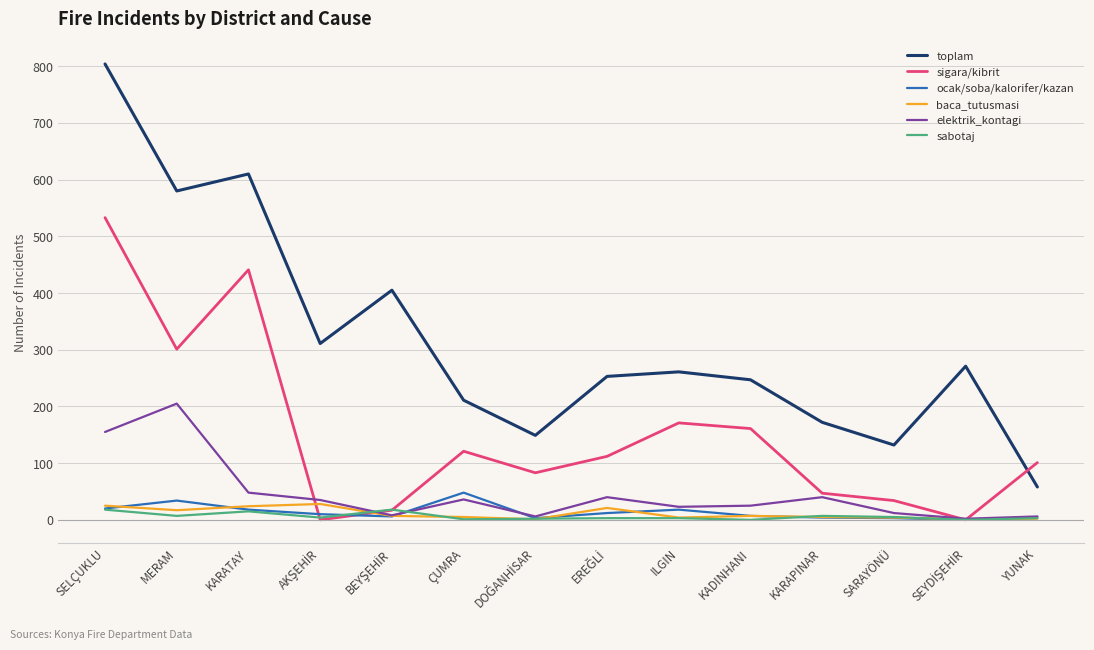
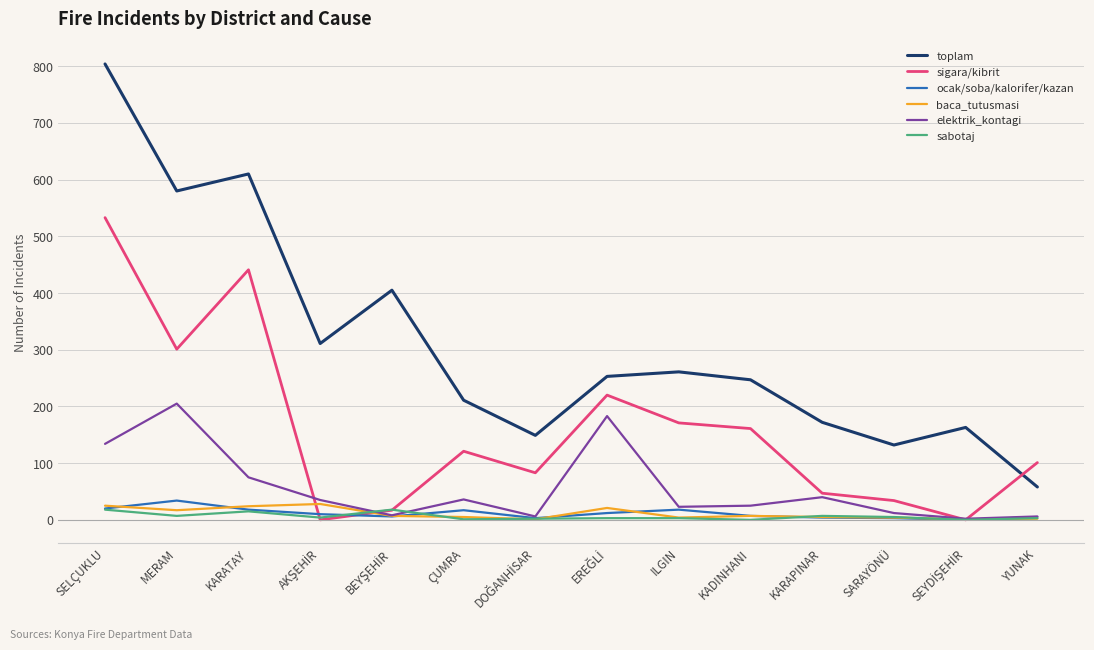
elektrik_kontagi, SELÇUKLU: 160 -> 130
elektrik_kontagi, KARATAY: 50 -> 80
ocak/soba/kalorifer/kazan, ÇUMRA: 50 -> 20
sigara/kibrit, EREĞLİ: 110 -> 220
elektrik_kontagi, EREĞLİ: 40 -> 180
toplam, SEYDİŞEHİR: 270 -> 160
